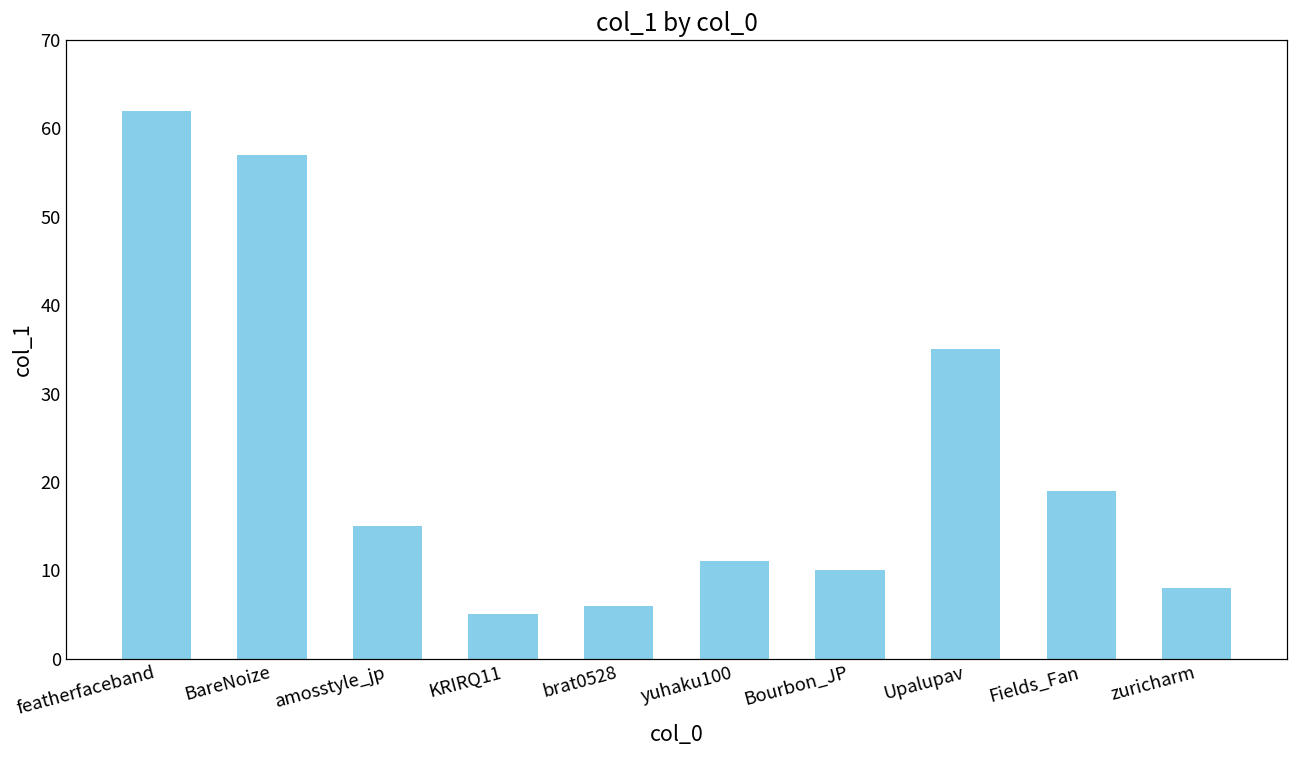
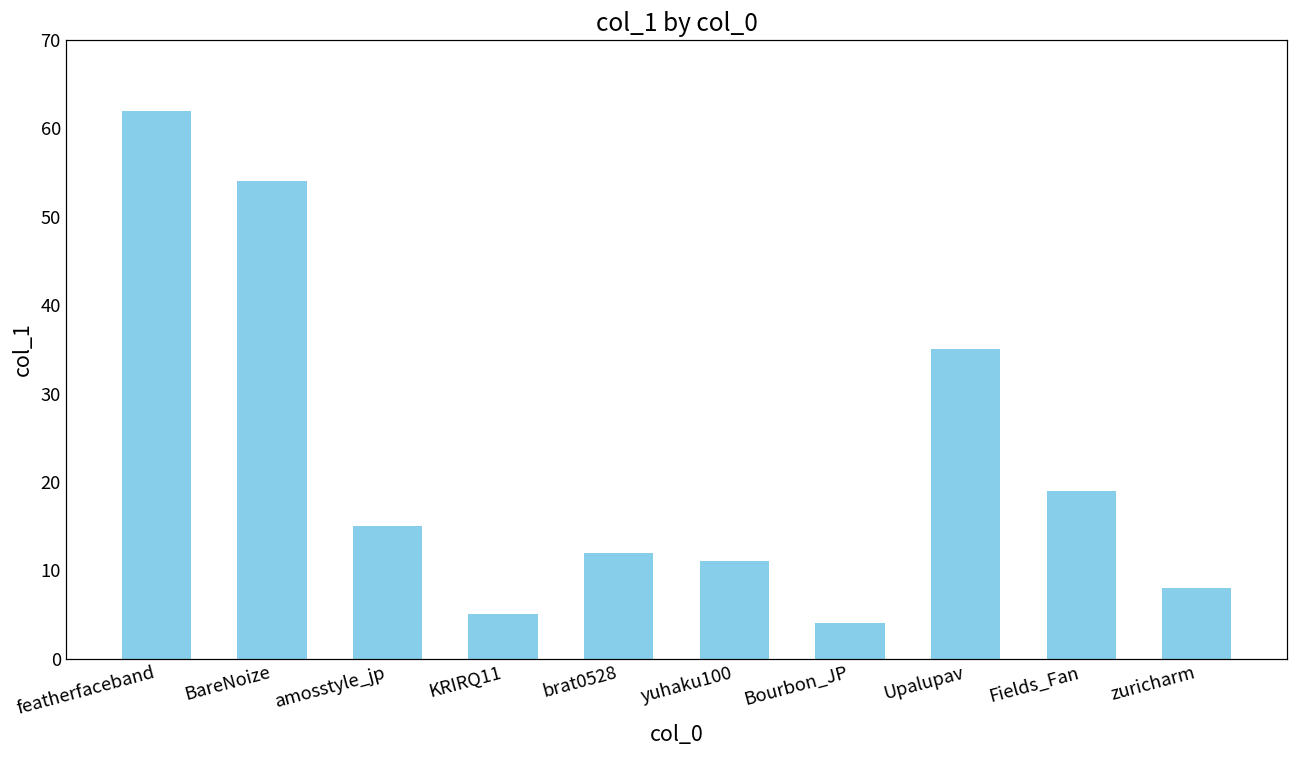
BareNoize: 57 -> 54
brat0528: 6 -> 12
Bourbon_JP: 10 -> 4
